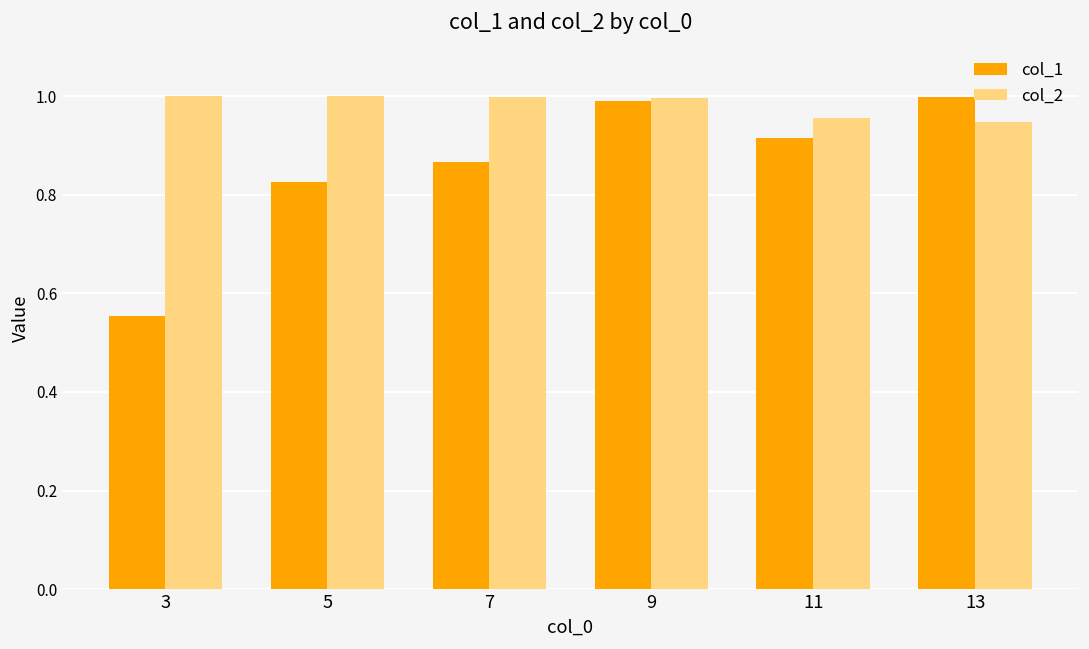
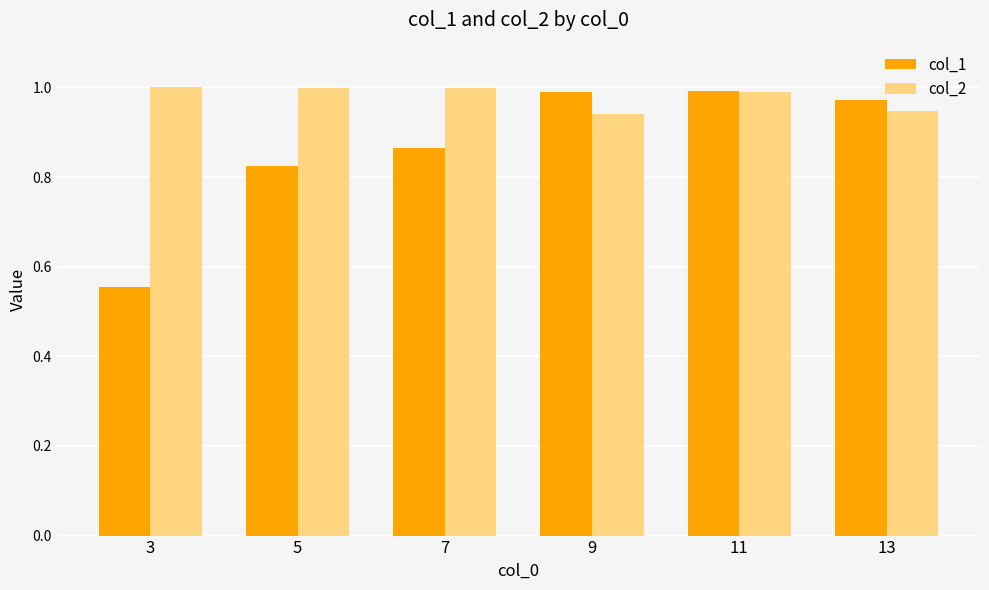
col_2, 9: 1.00 -> 0.94
col_1, 11: 0.92 -> 0.99
col_2, 11: 0.96 -> 0.99
col_1, 13: 1.00 -> 0.97
